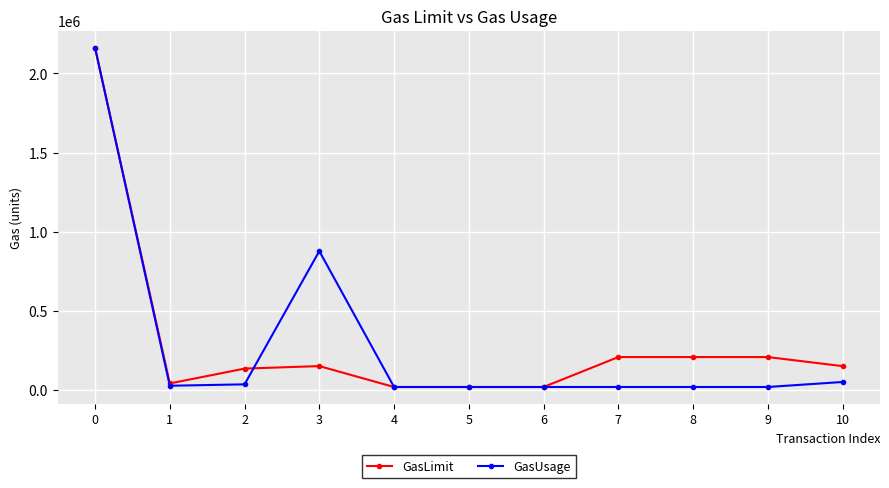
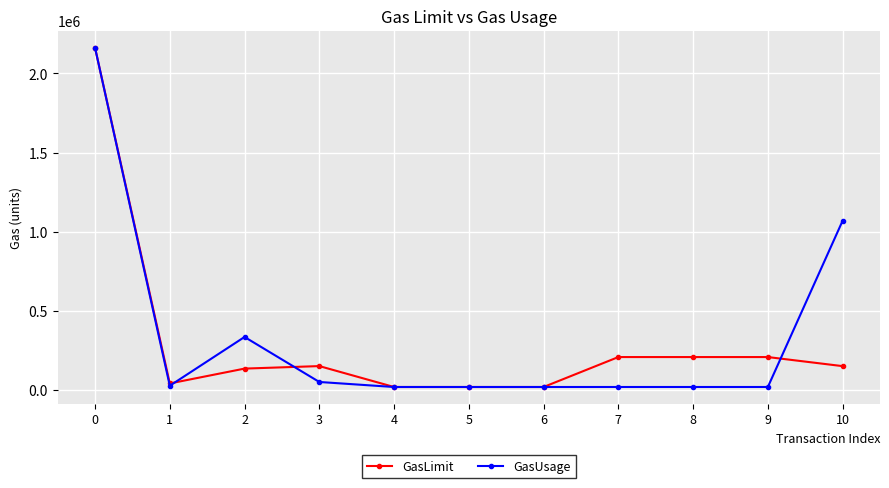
GasUsage, 2: 40000 -> 340000
GasUsage, 3: 880000 -> 50000
GasUsage, 10: 50000 -> 1070000
